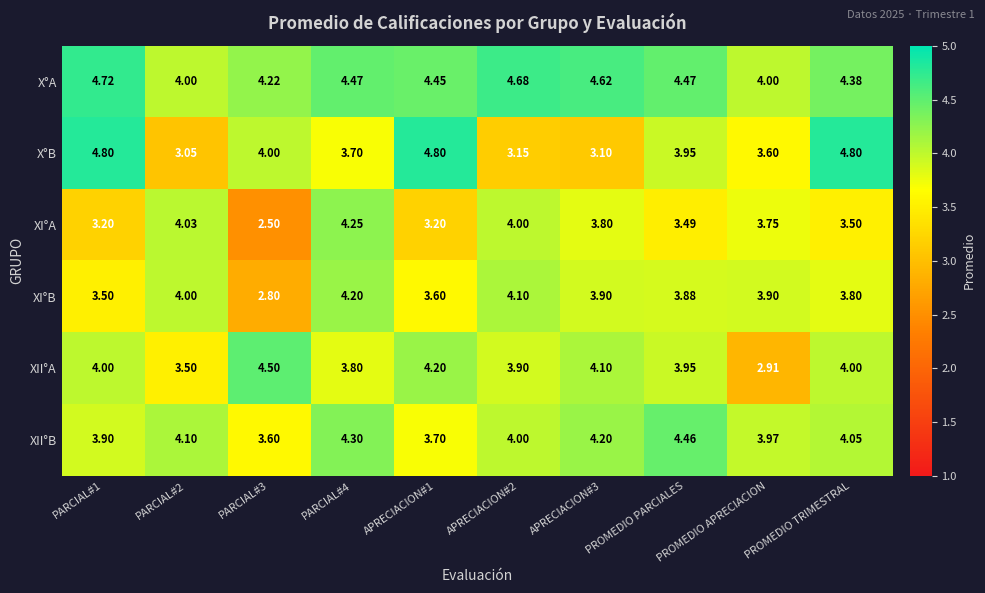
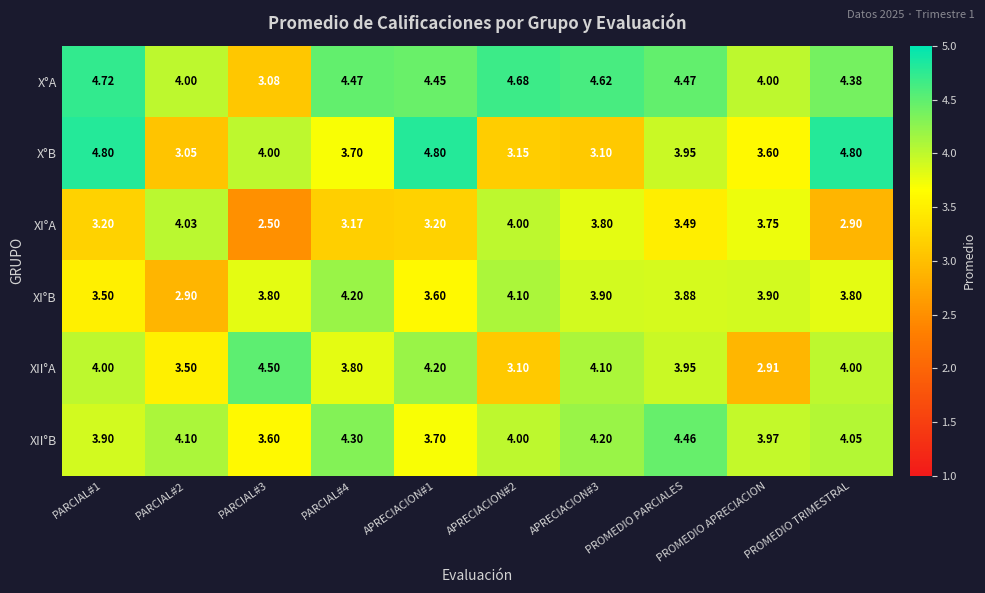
X°A, PARCIAL#3: 4.22 -> 3.08
XI°A, PARCIAL#4: 4.25 -> 3.17
XI°A, PROMEDIO TRIMESTRAL: 3.50 -> 2.90
XI°B, PARCIAL#2: 4.00 -> 2.90
XI°B, PARCIAL#3: 2.80 -> 3.80
XII°A, APRECIACION#2: 3.90 -> 3.10
